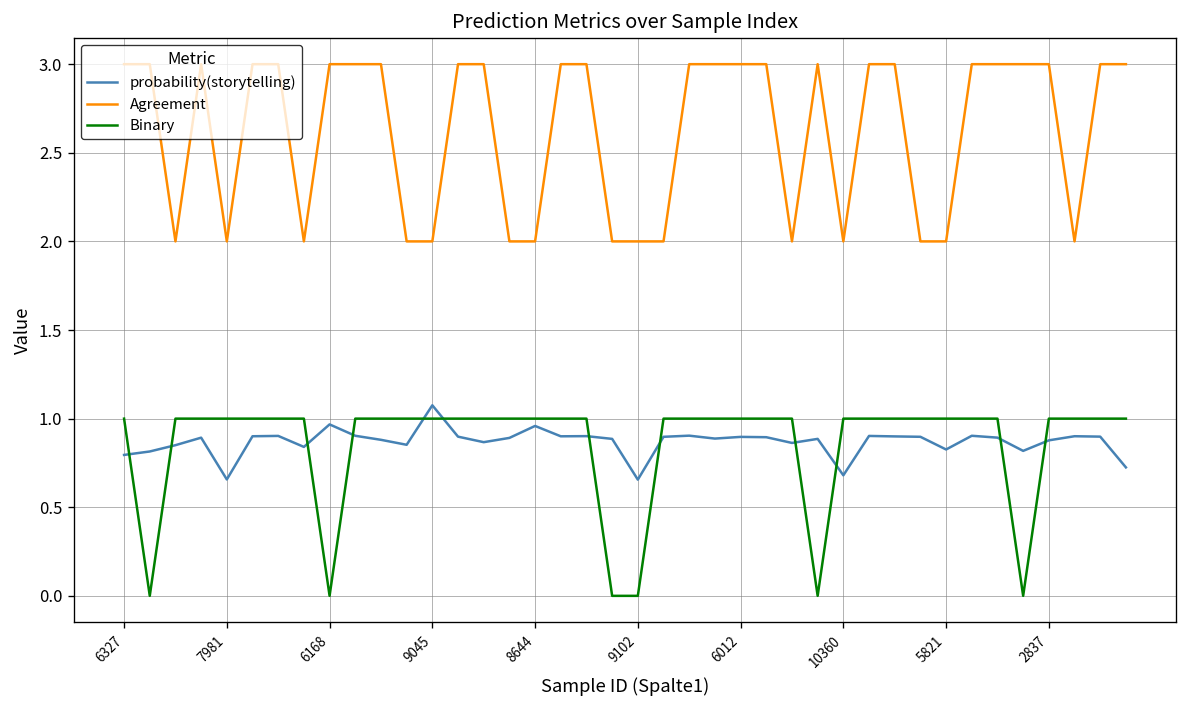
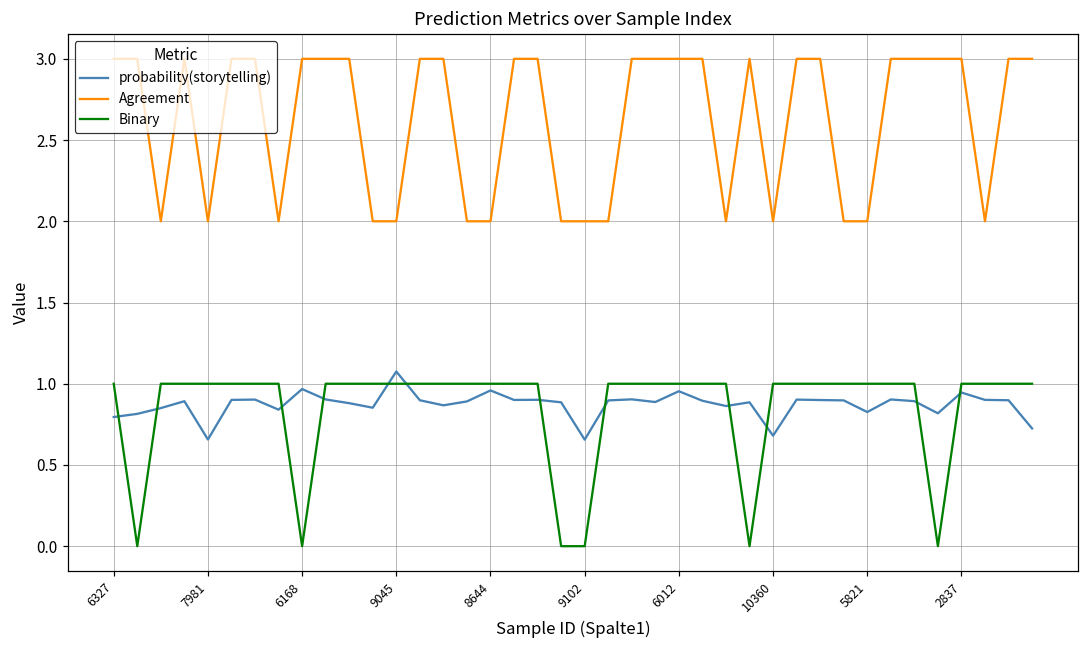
probability(storytelling), 6012: 0.90 -> 0.95
probability(storytelling), 2837: 0.88 -> 0.95
